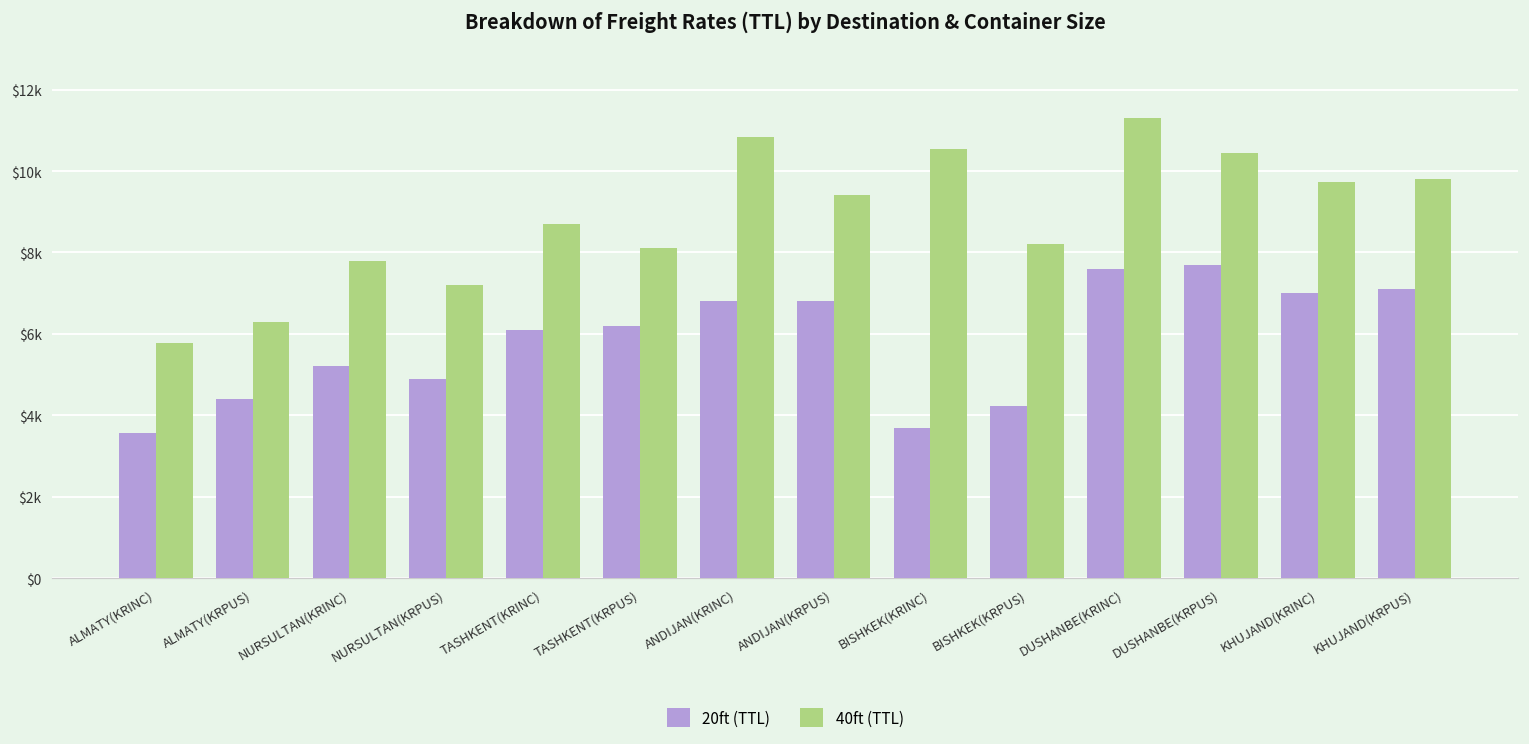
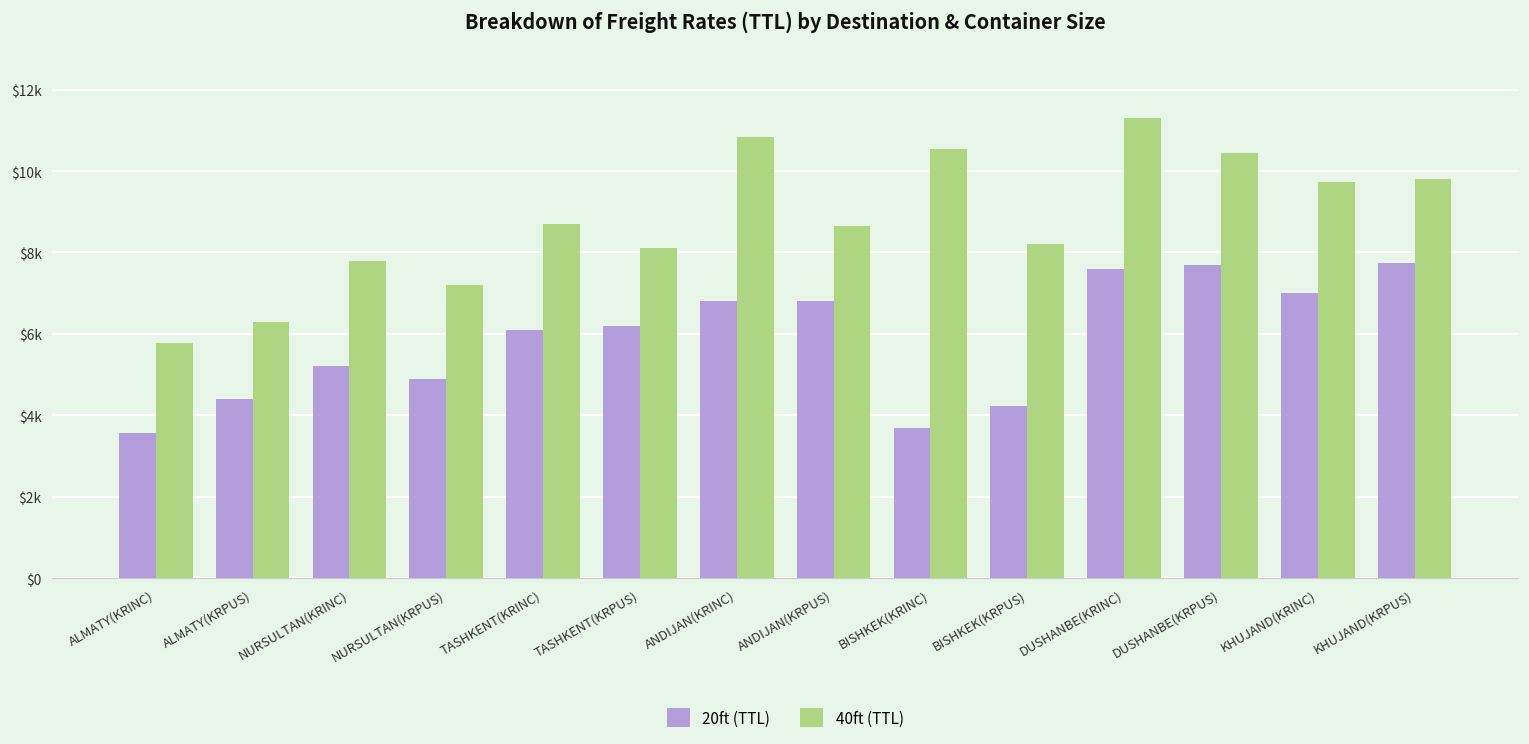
40ft (TTL), ANDIJAN(KRPUS): $9400 -> $8700
20ft (TTL), KHUJAND(KRPUS): $7100 -> $7700
